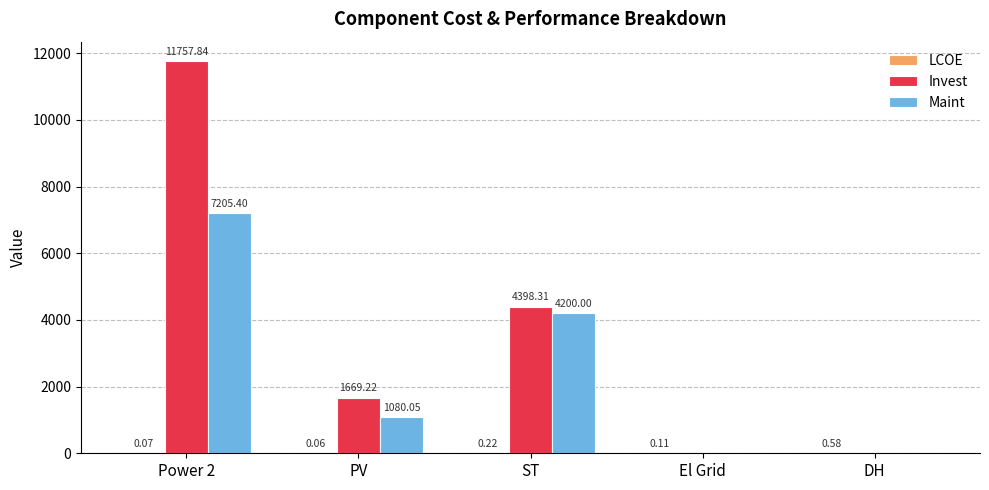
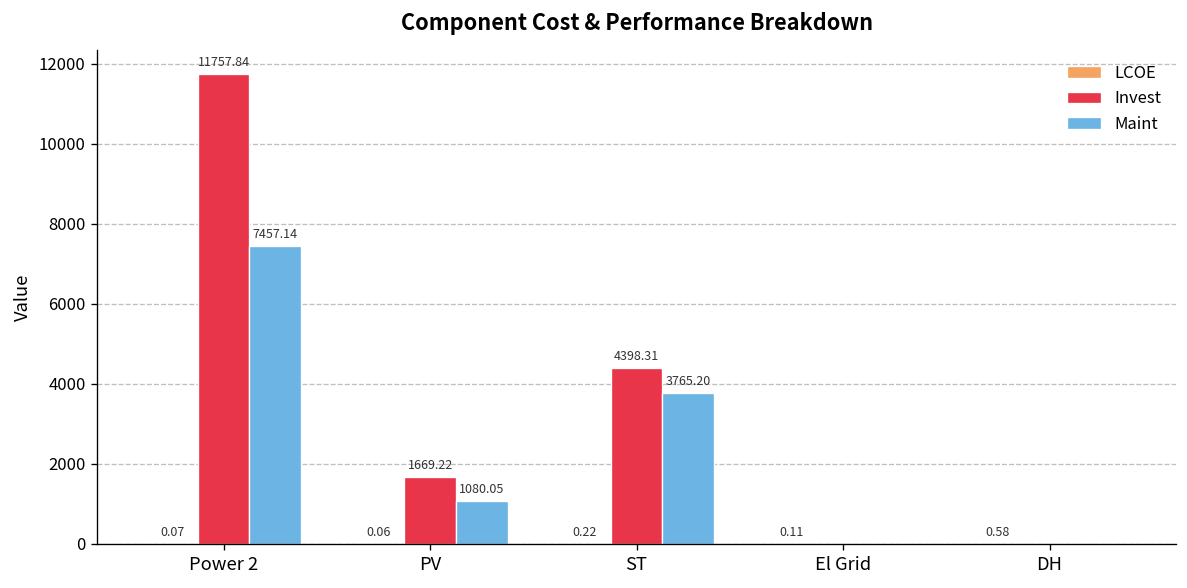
Maint, Power 2: 7205.40 -> 7457.14
Maint, ST: 4200.00 -> 3765.20
